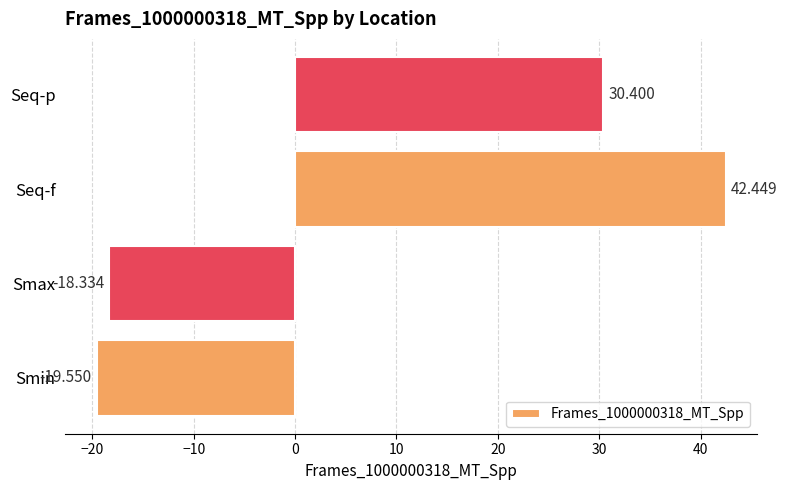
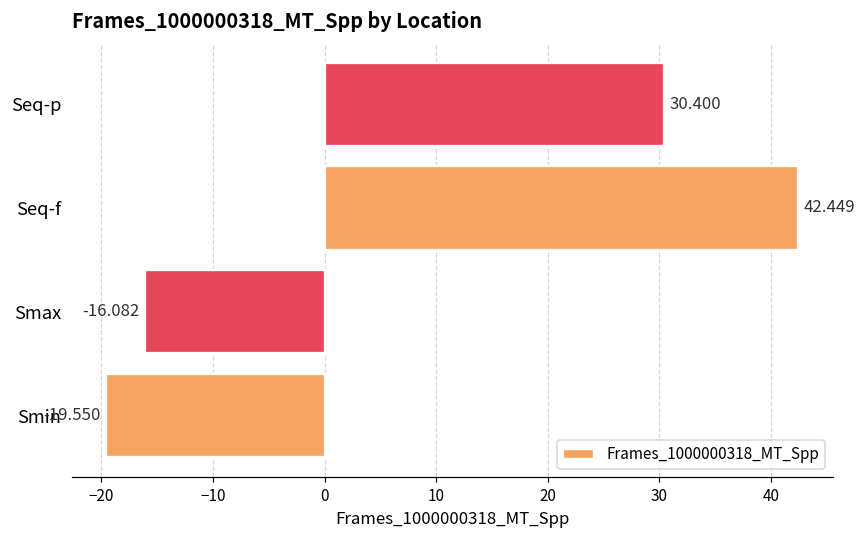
Smax: -18.334 -> -16.082
